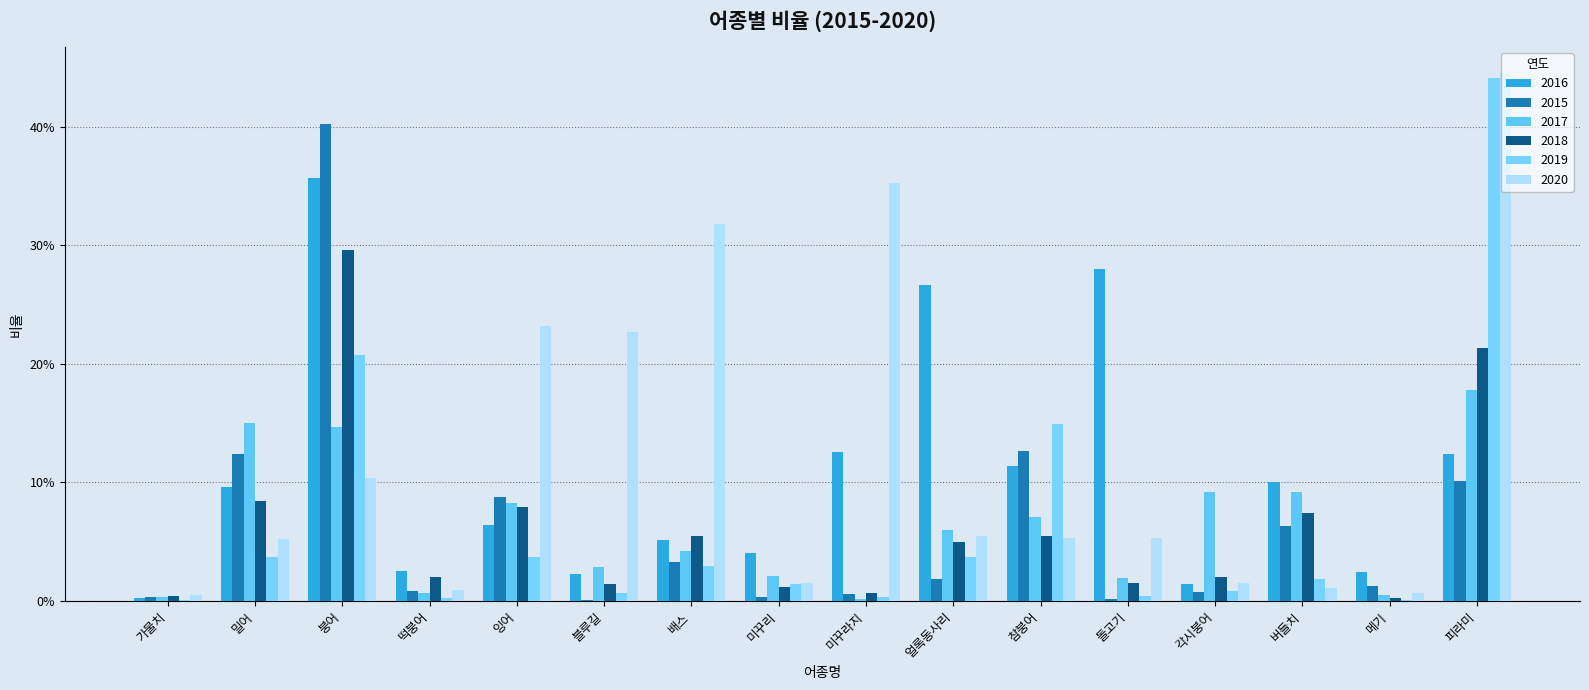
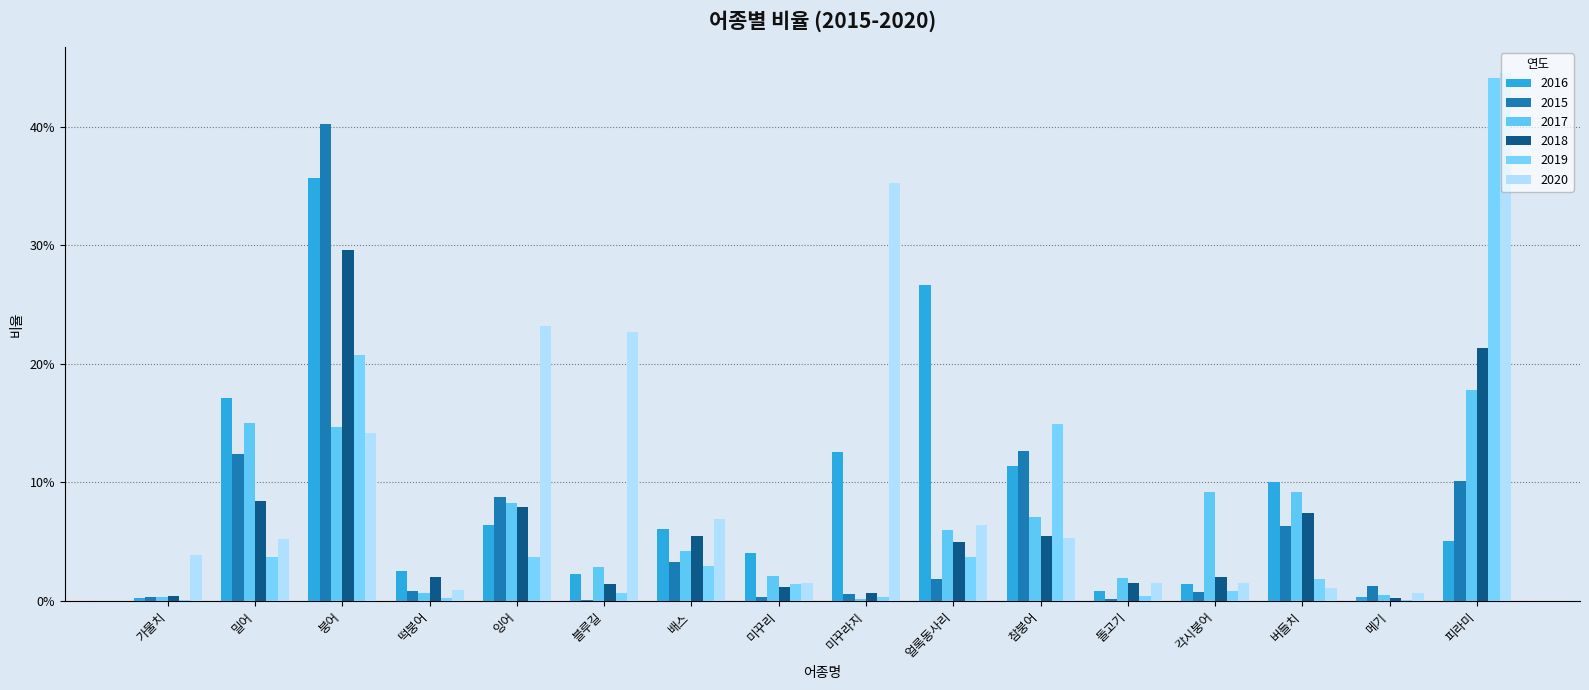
2020, 가물치: 0.5% -> 3.8%
2016, 밀어: 9.6% -> 17.2%
2020, 붕어: 10.4% -> 14.2%
2016, 배스: 5.1% -> 6.0%
2020, 배스: 31.8% -> 6.9%
2020, 얼록동사리: 5.5% -> 6.4%
2016, 돌고기: 28.0% -> 0.8%
2020, 돌고기: 5.3% -> 1.5%
2016, 메기: 2.4% -> 0.3%
2016, 피라미: 12.4% -> 5.0%
